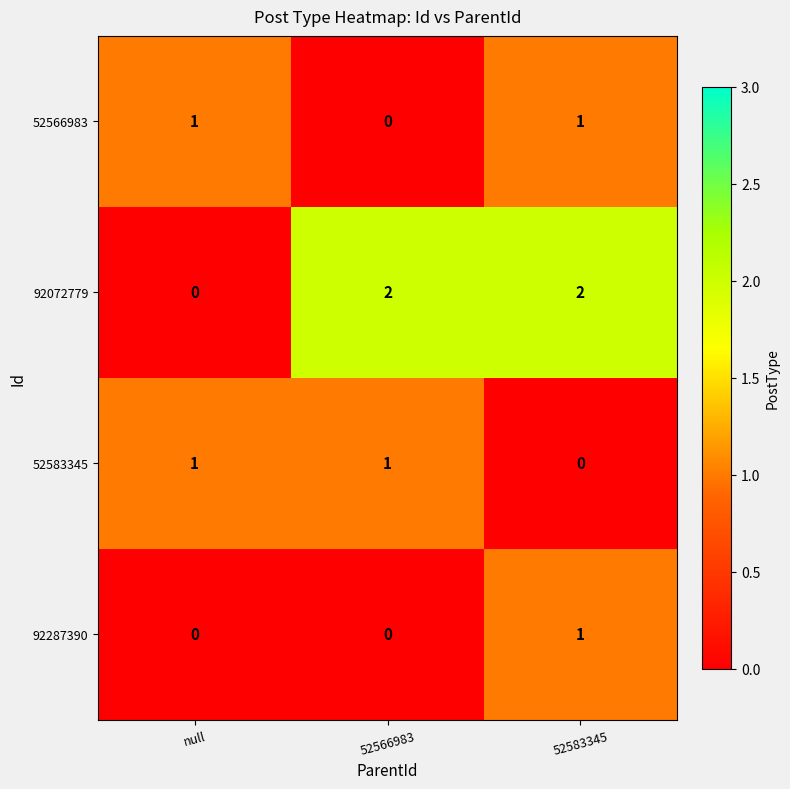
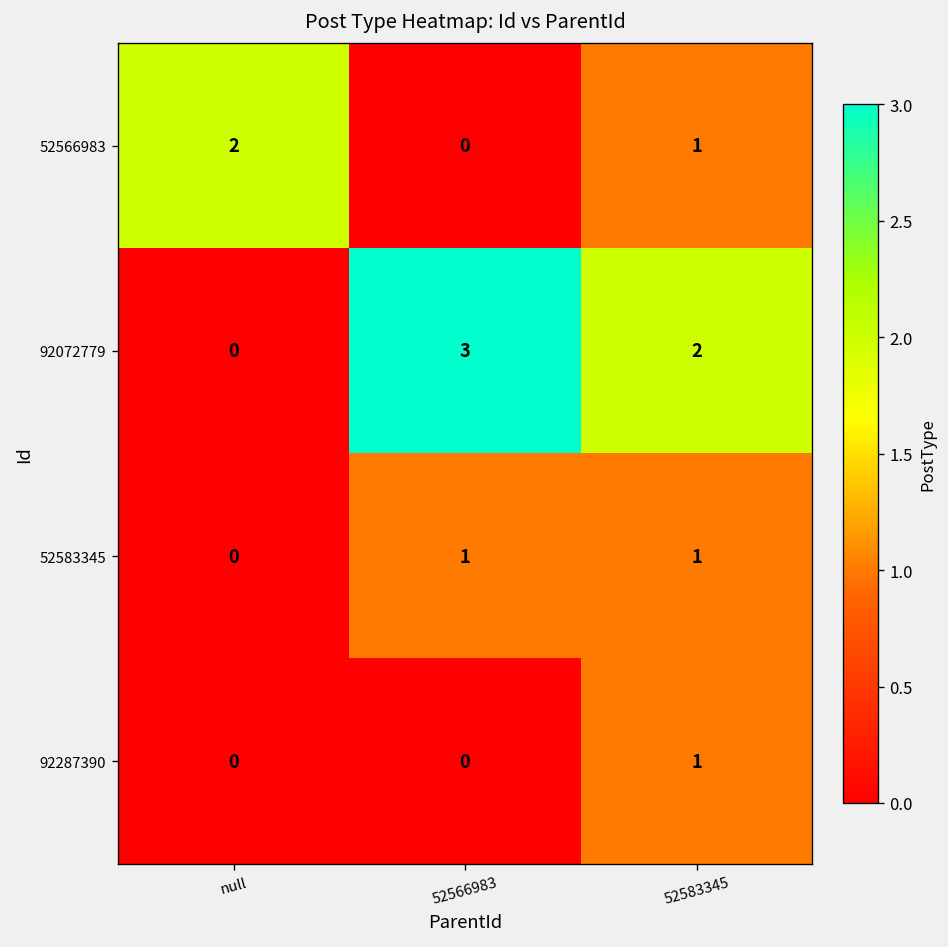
52566983, null: 1 -> 2
92072779, 52566983: 2 -> 3
52583345, null: 1 -> 0
52583345, 52583345: 0 -> 1
